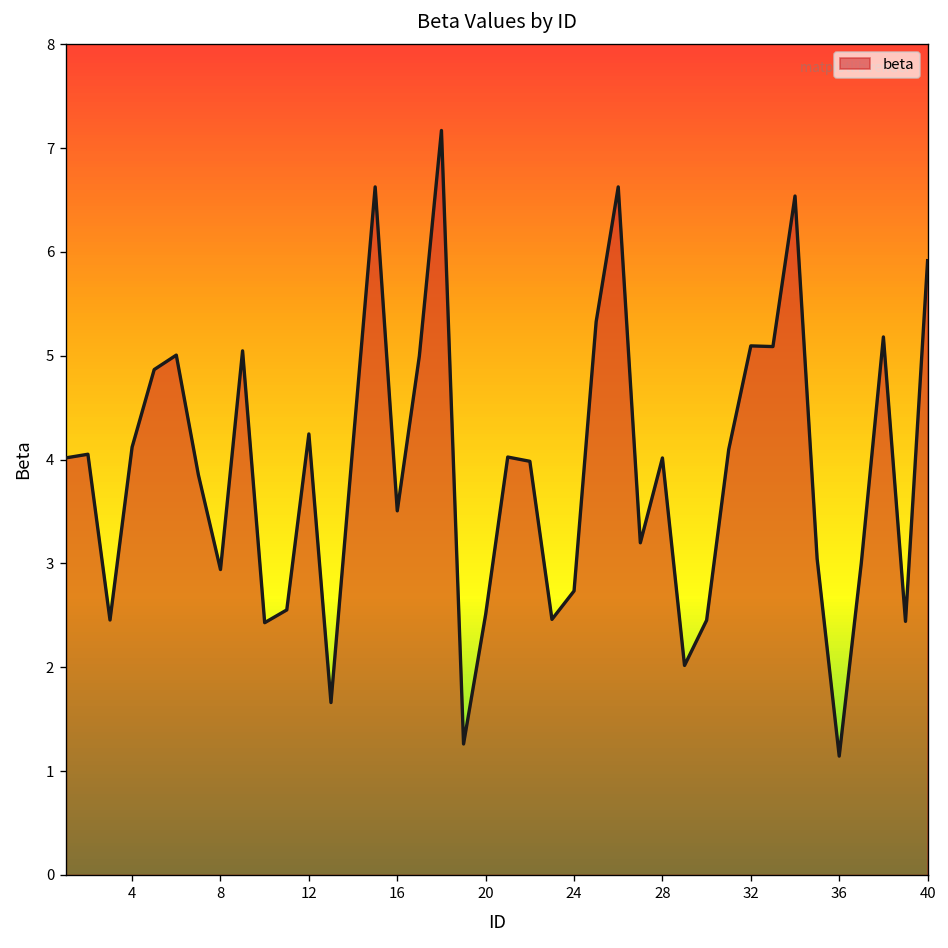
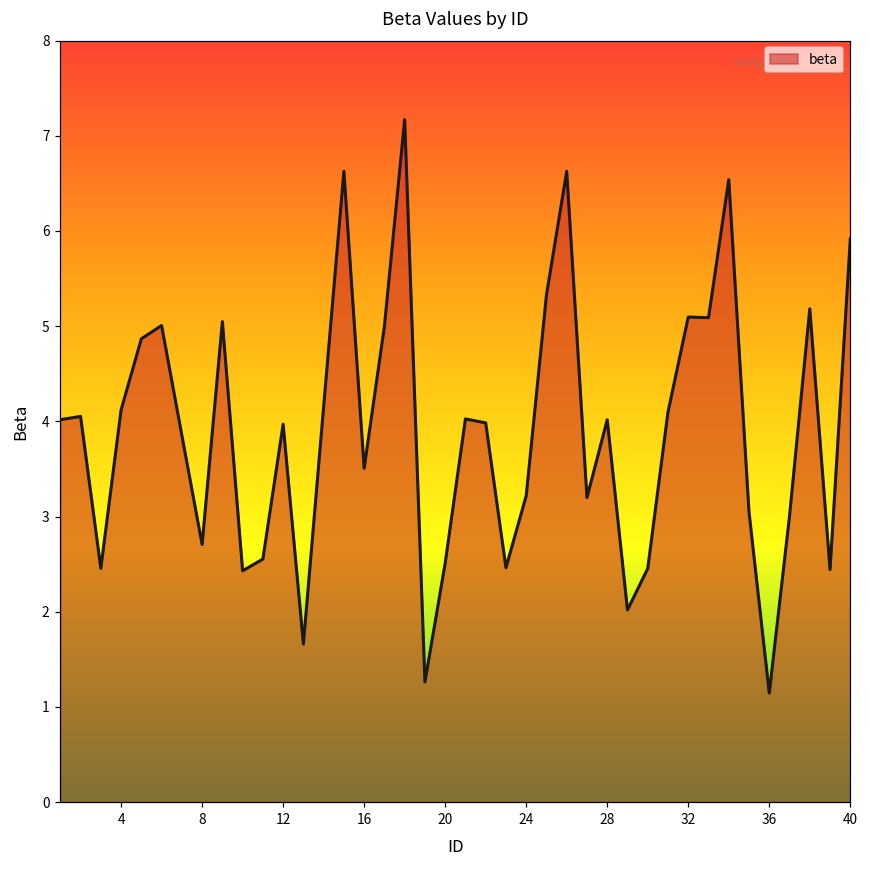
8: 2.9 -> 2.7
12: 4.2 -> 4.0
24: 2.7 -> 3.2
